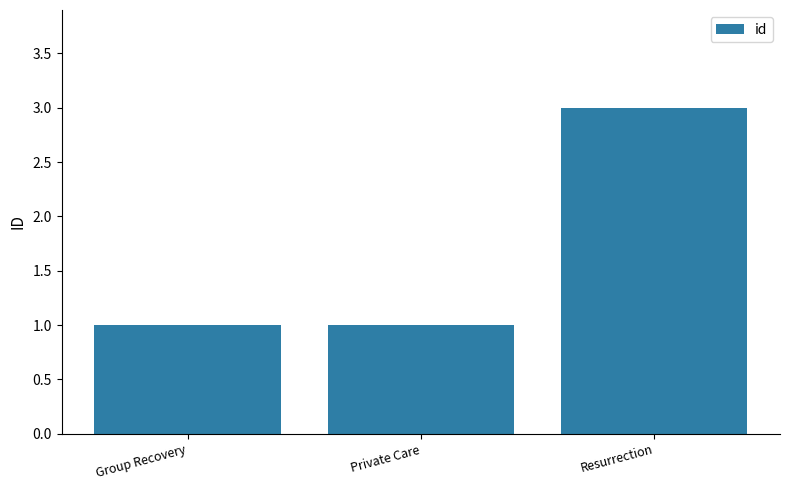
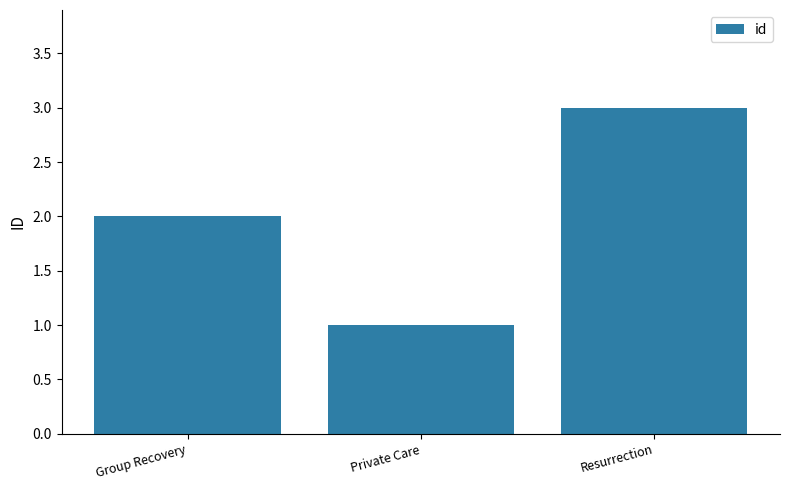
Group Recovery: 1 -> 2
